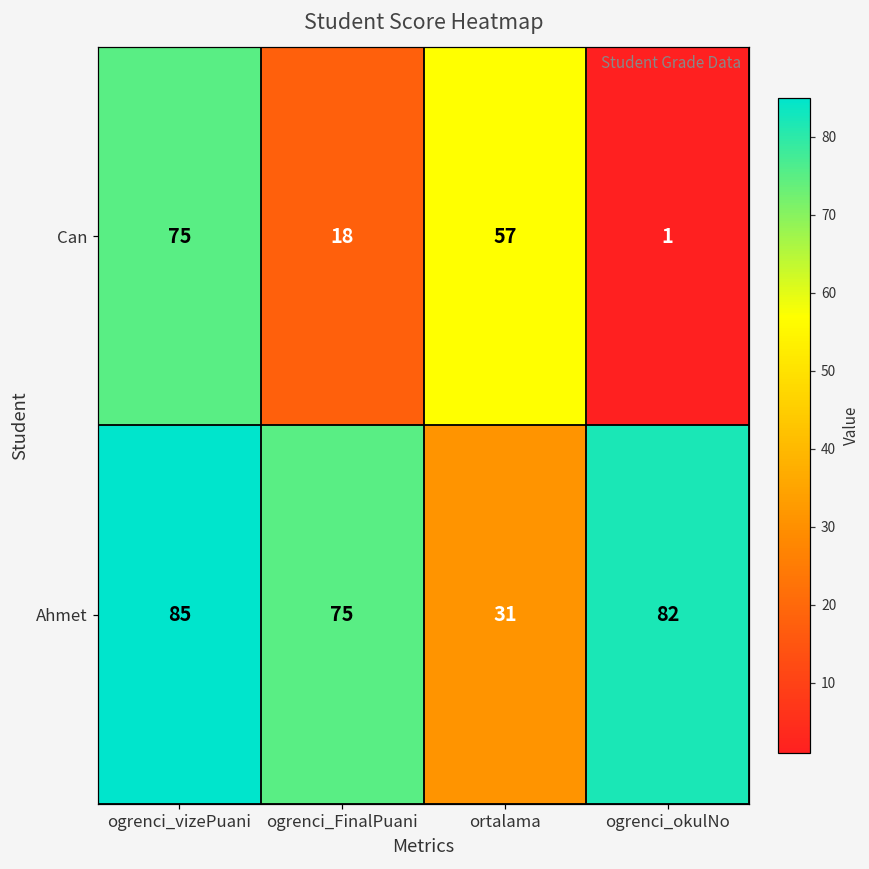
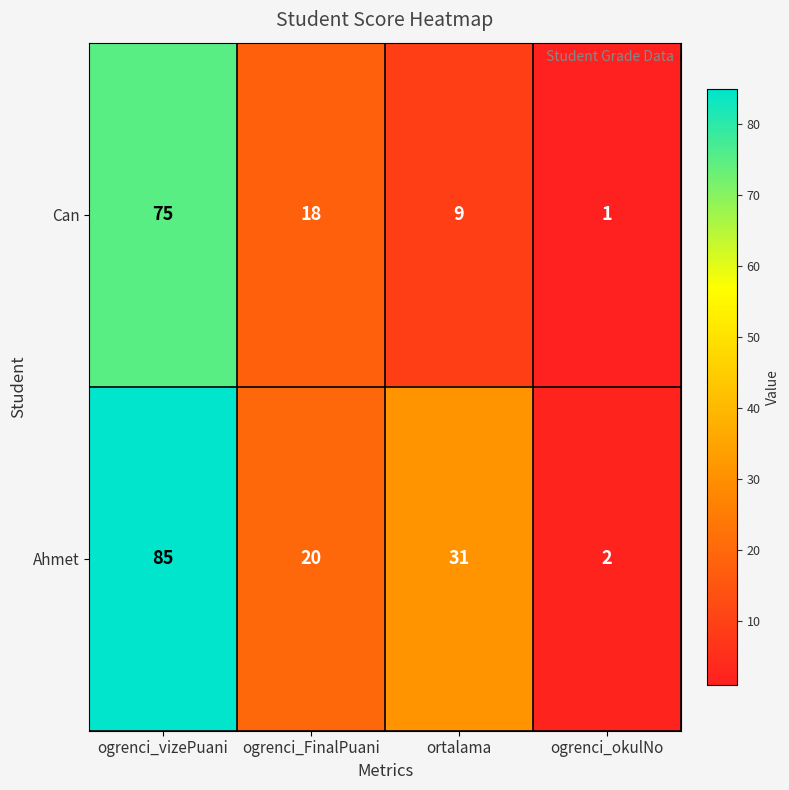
Can, ortalama: 57 -> 9
Ahmet, ogrenci_FinalPuani: 75 -> 20
Ahmet, ogrenci_okulNo: 82 -> 2
